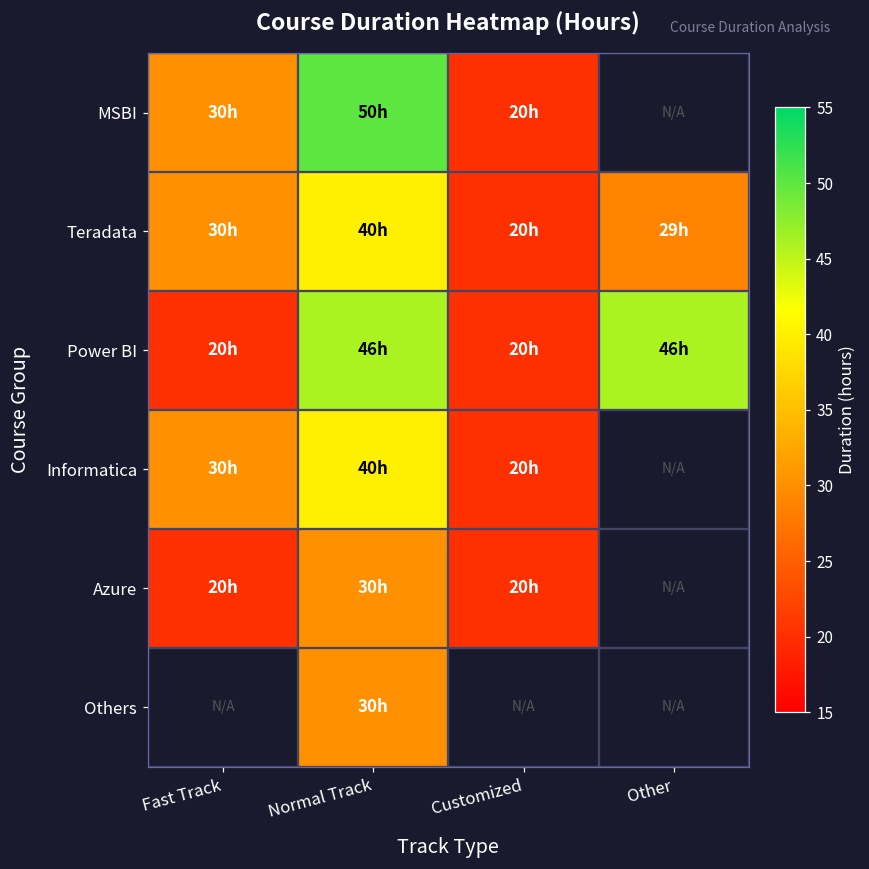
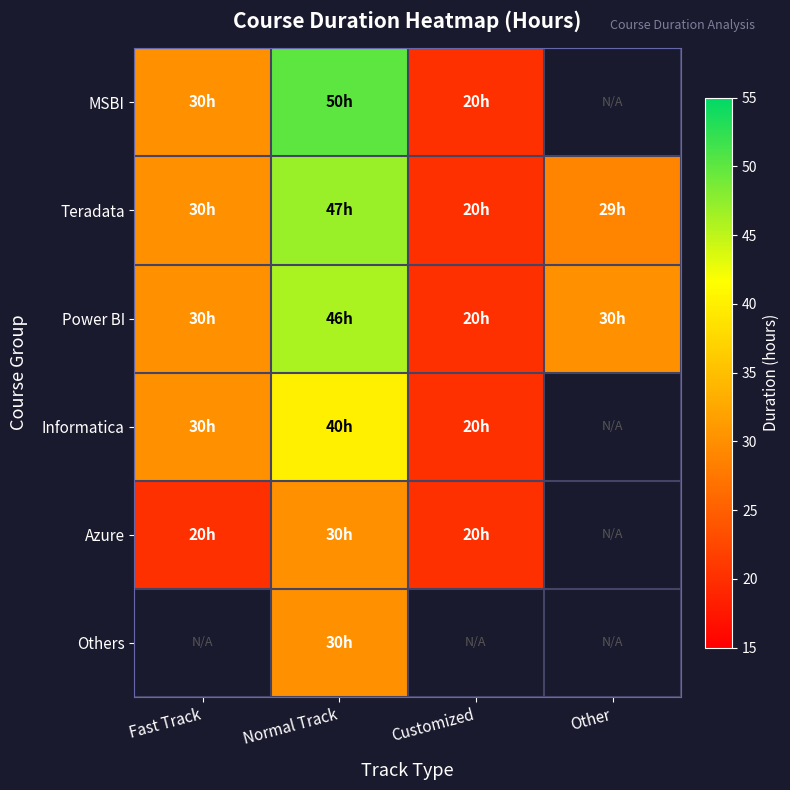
Teradata, Normal Track: 40h -> 47h
Power BI, Fast Track: 20h -> 30h
Power BI, Other: 46h -> 30h
